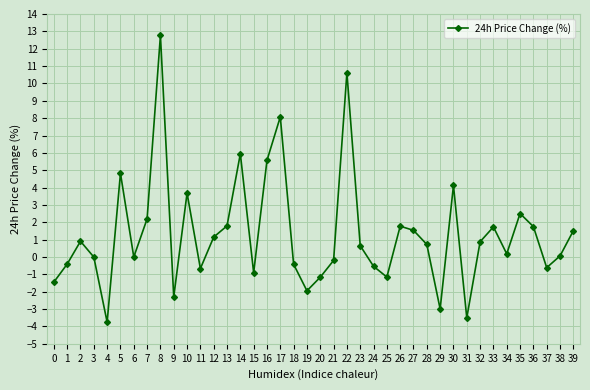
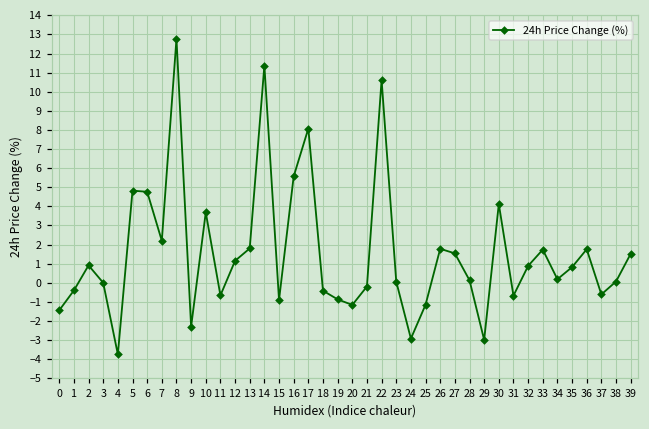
6: 0.0 -> 4.8
14: 5.9 -> 11.4
19: -1.9 -> -0.9
23: 0.7 -> 0.1
24: -0.5 -> -2.9
28: 0.7 -> 0.1
31: -3.5 -> -0.7
35: 2.5 -> 0.8
